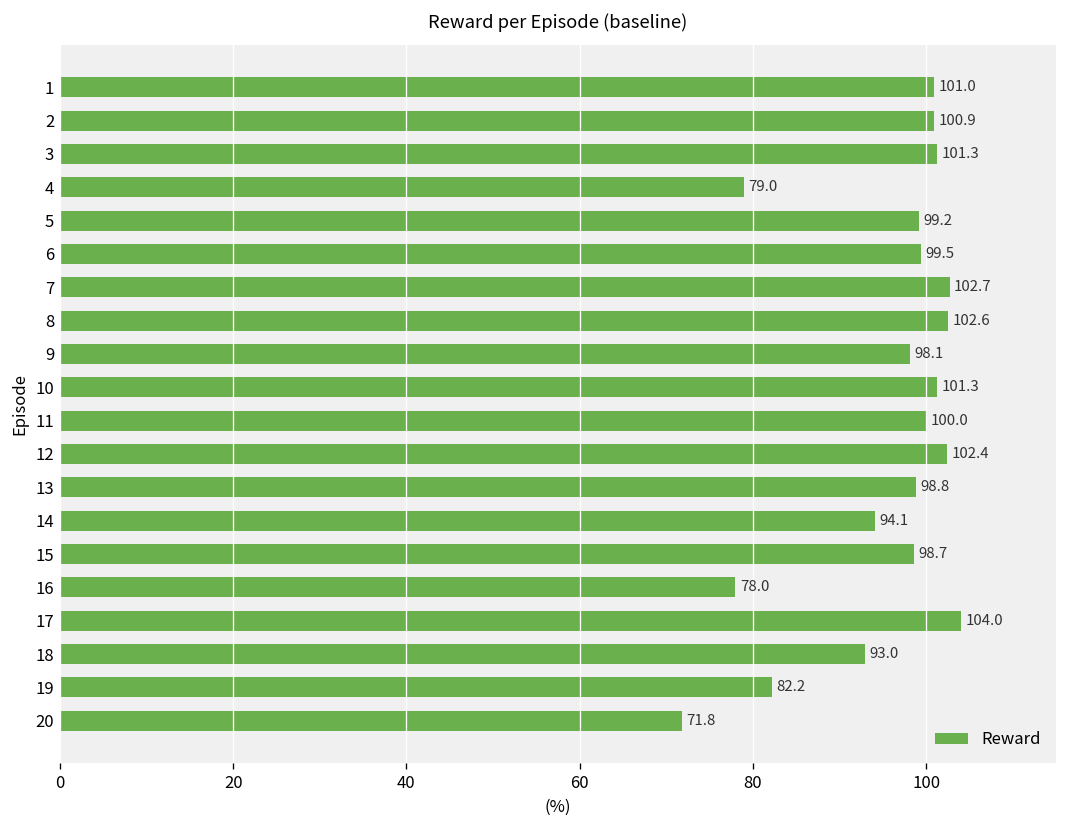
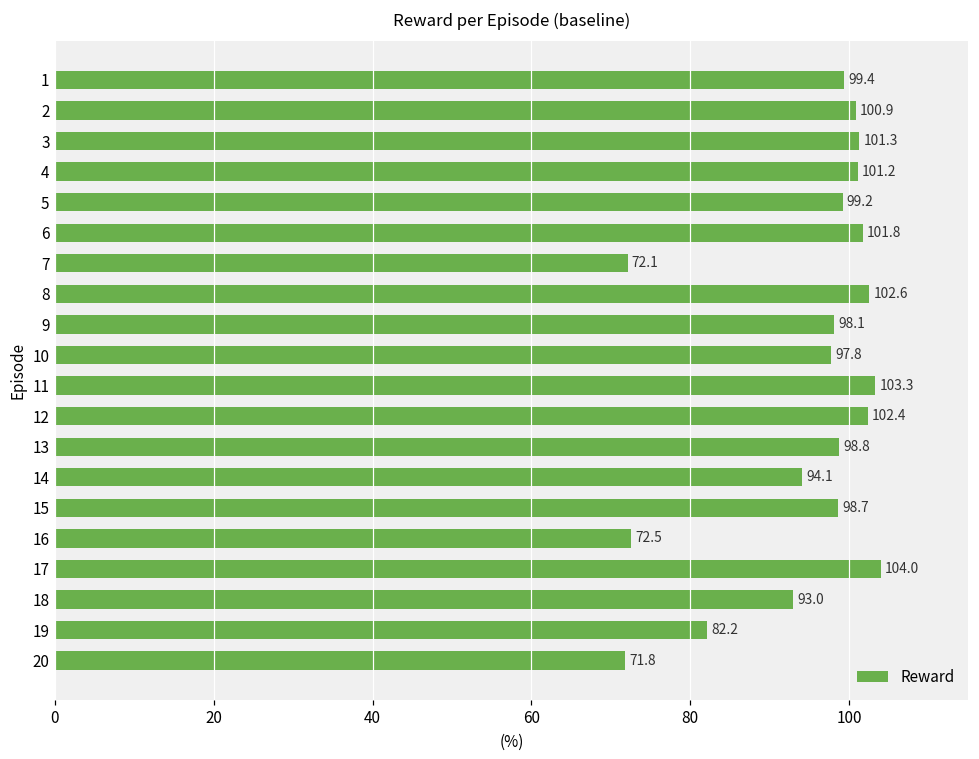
1: 101.0 -> 99.4
4: 79.0 -> 101.2
6: 99.5 -> 101.8
7: 102.7 -> 72.1
10: 101.3 -> 97.8
11: 100.0 -> 103.3
16: 78.0 -> 72.5
